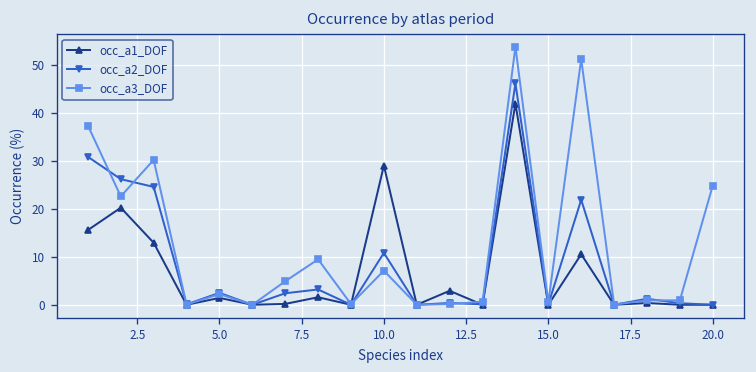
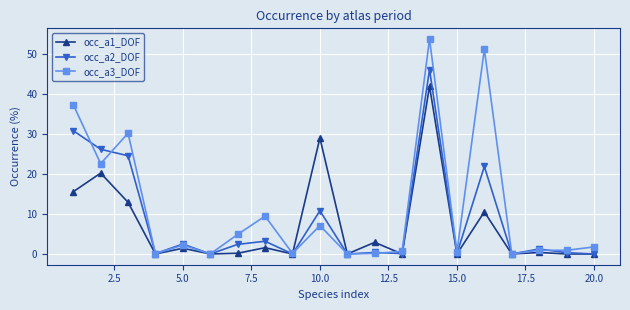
occ_a3_DOF, 20.0: 25 -> 2
